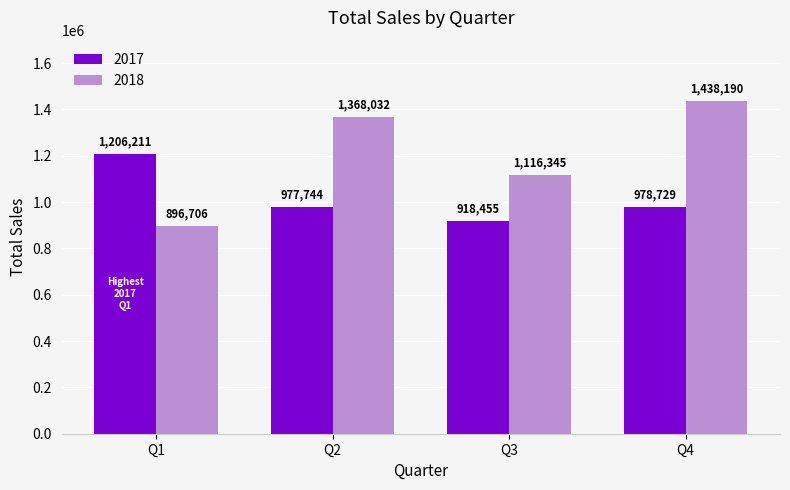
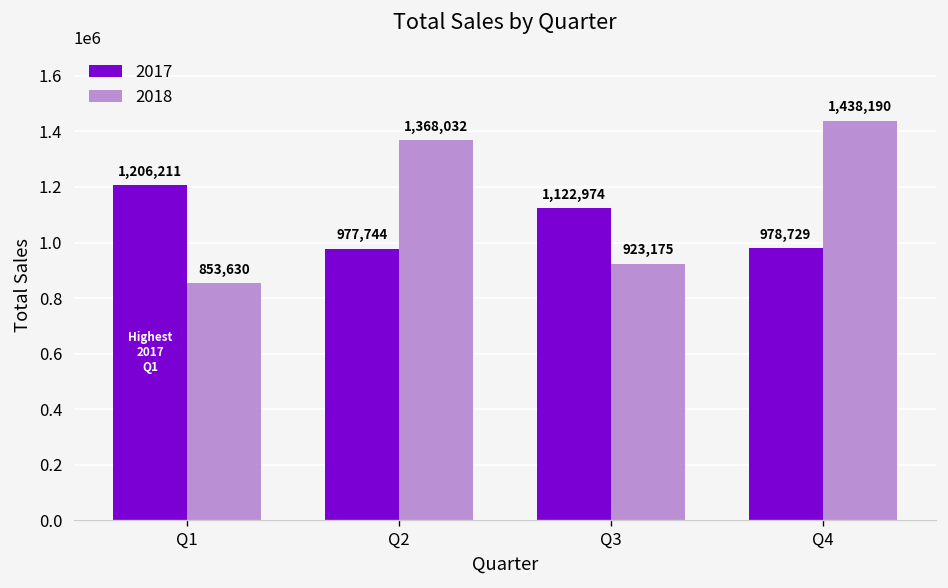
2018, Q1: 896,706 -> 853,630
2017, Q3: 918,455 -> 1,122,974
2018, Q3: 1,116,345 -> 923,175
